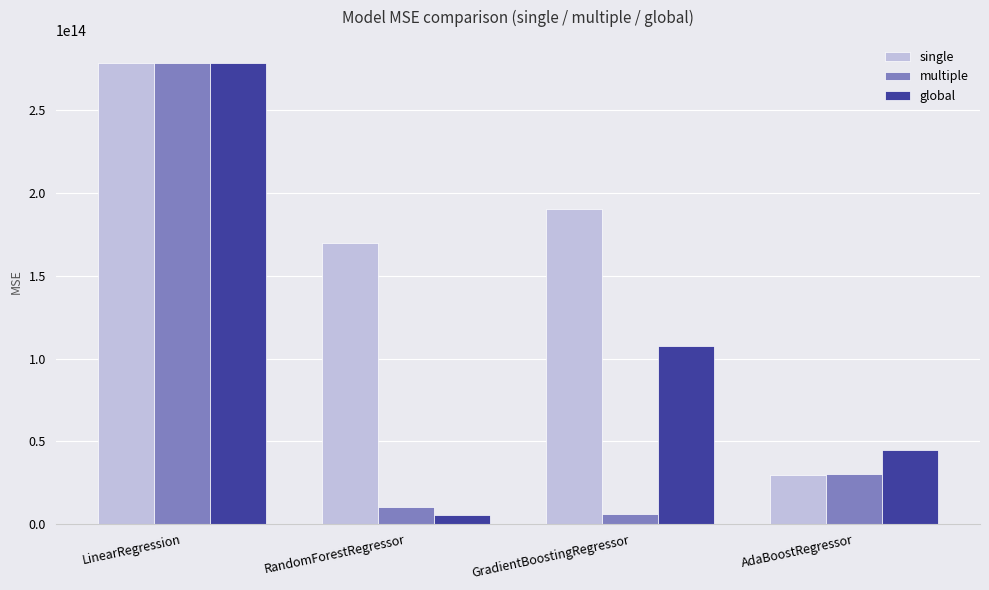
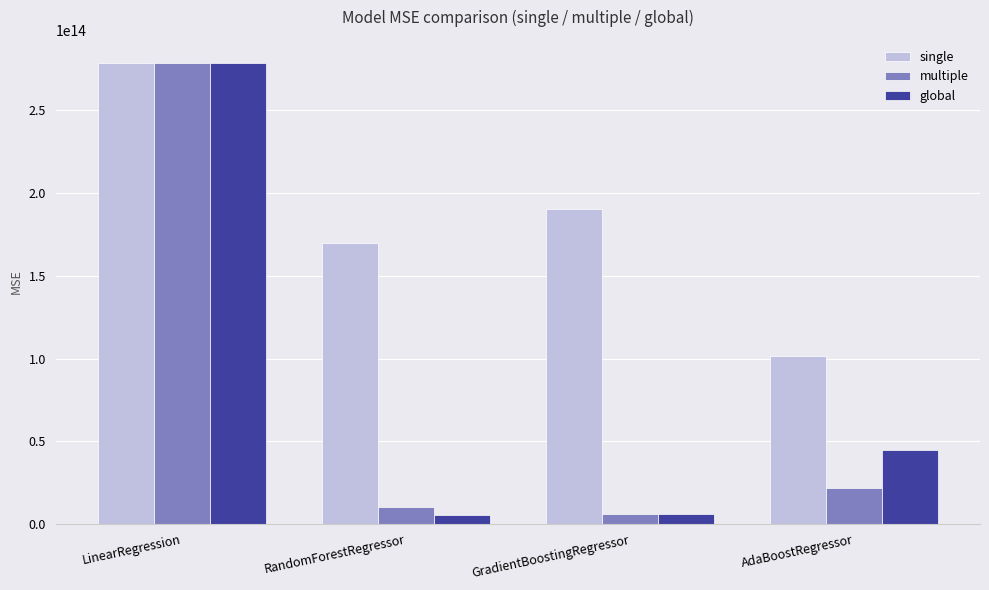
global, GradientBoostingRegressor: 108000000000000 -> 6000000000000
single, AdaBoostRegressor: 30000000000000 -> 101000000000000
multiple, AdaBoostRegressor: 30000000000000 -> 22000000000000
